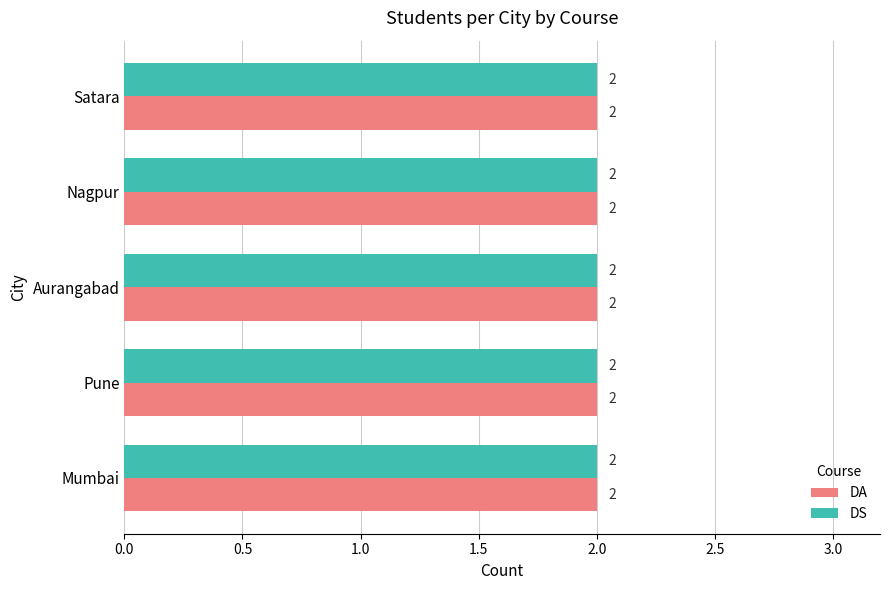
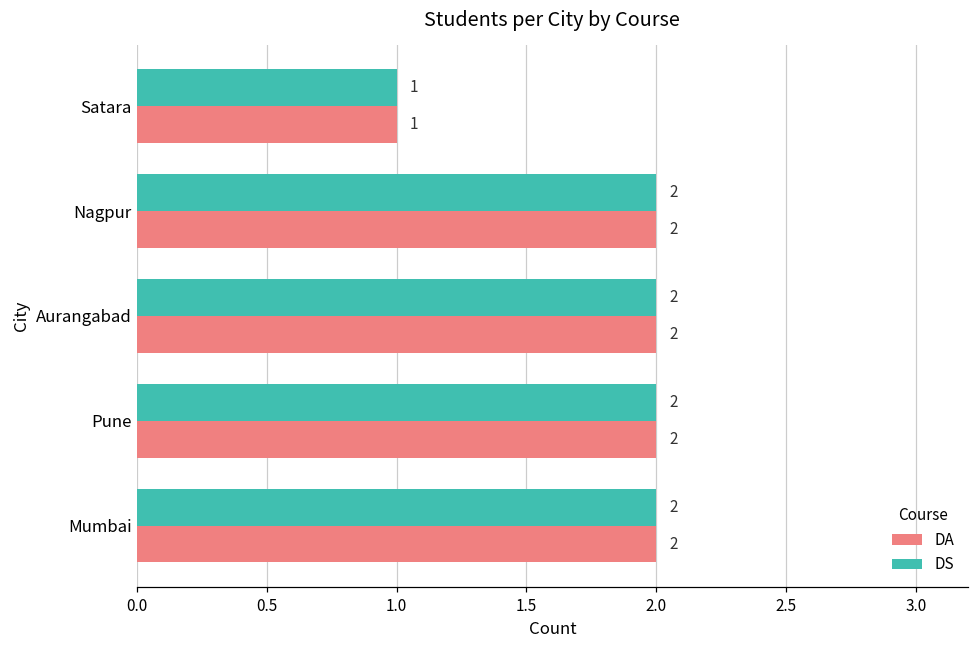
DS, Satara: 2 -> 1
DA, Satara: 2 -> 1
